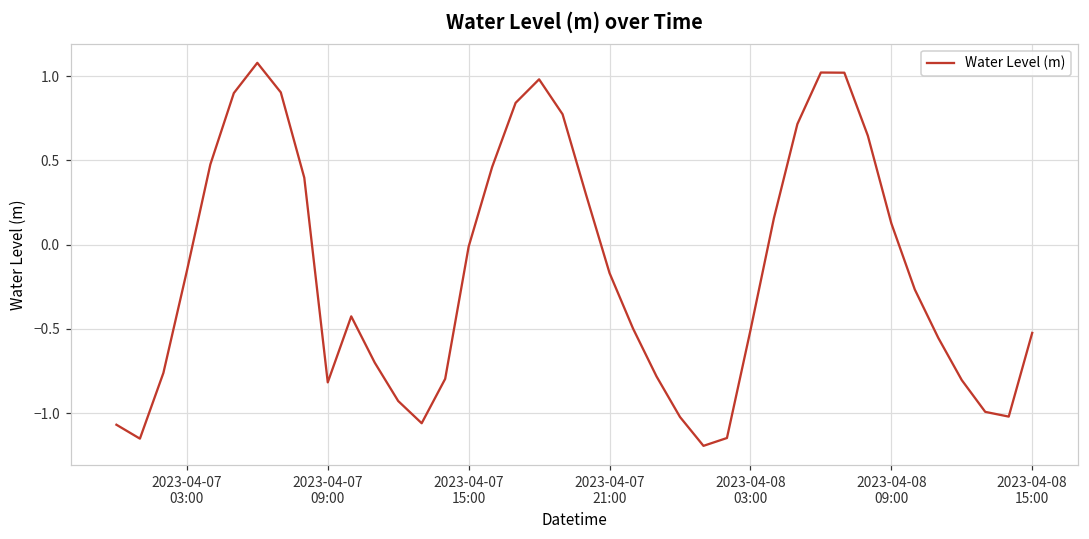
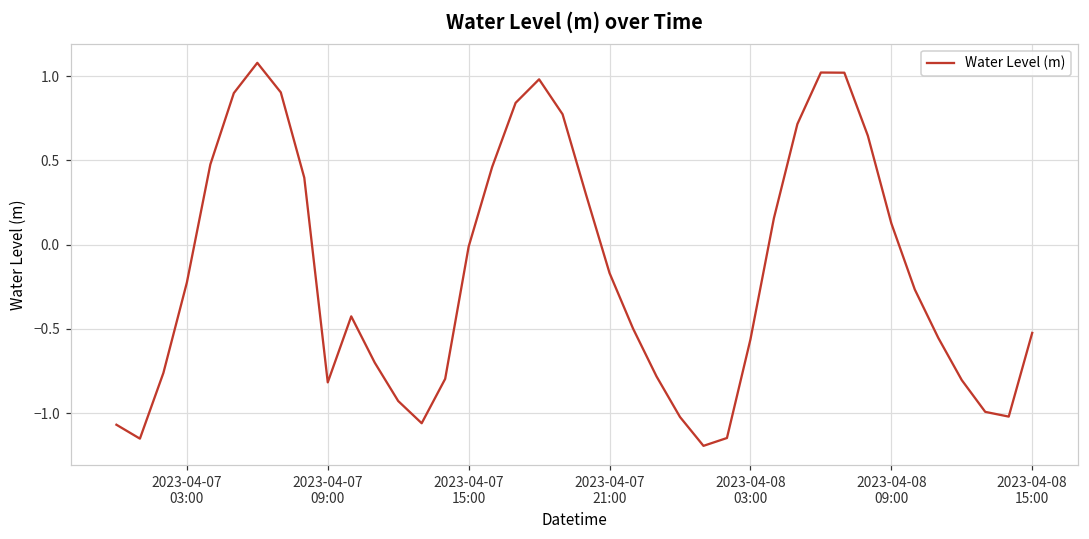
2023-04-07 03:00: -0.16 -> -0.22
2023-04-08 03:00: -0.51 -> -0.56
